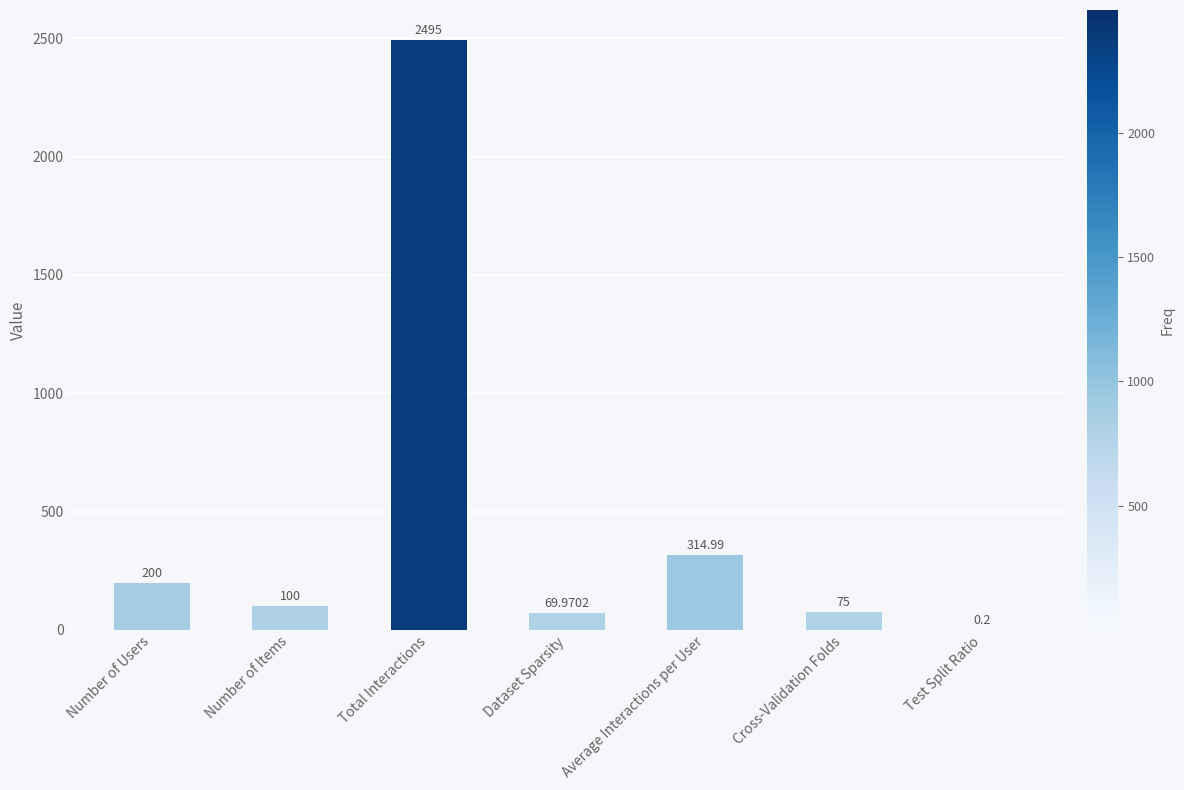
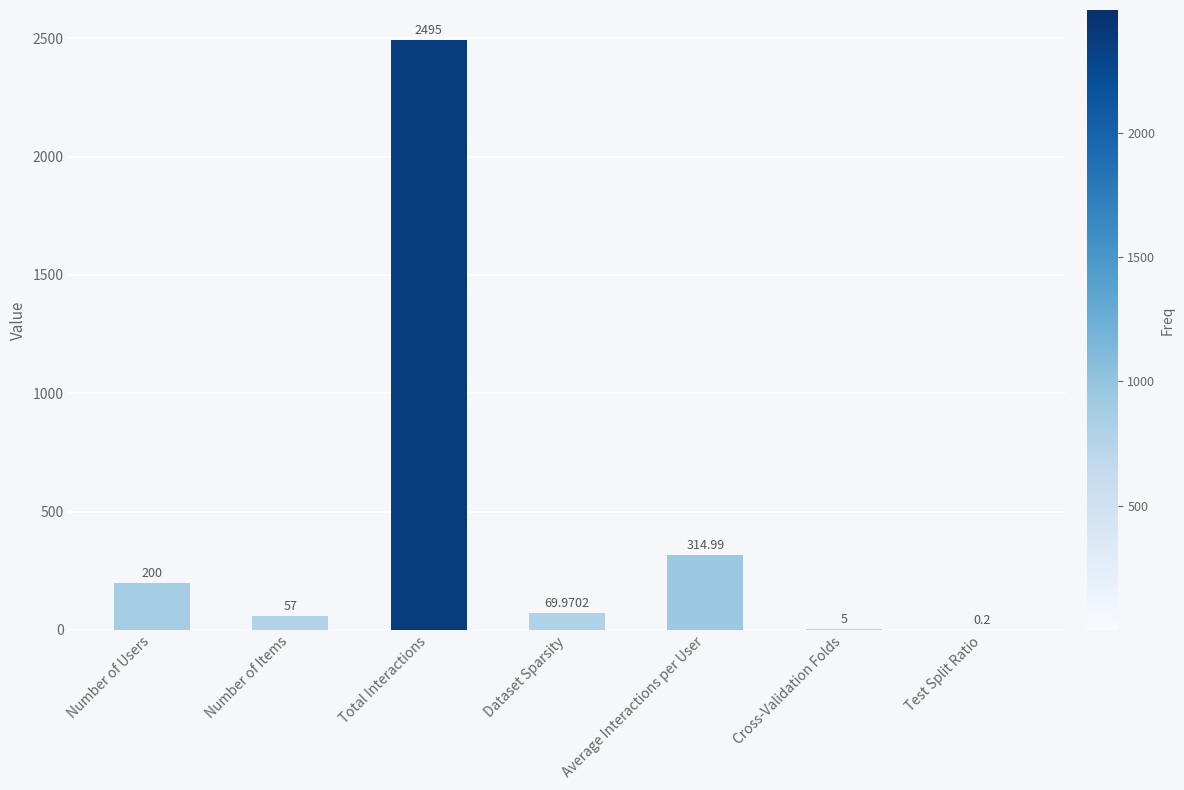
Number of Items: 100 -> 57
Cross-Validation Folds: 75 -> 5
